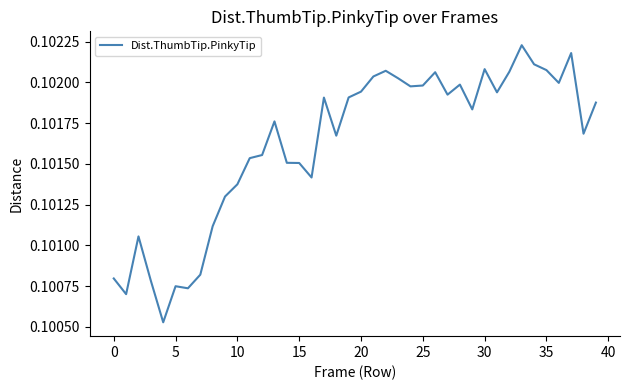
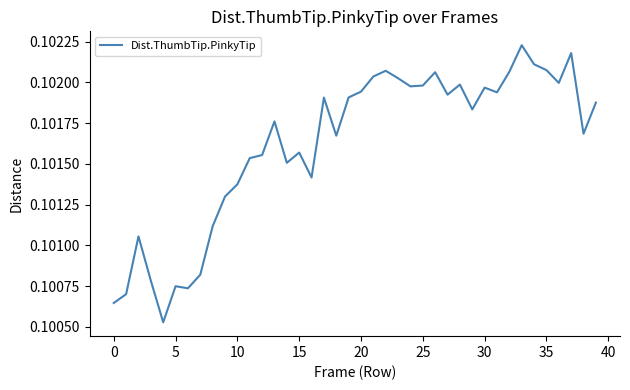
0: 0.10080 -> 0.10065
15: 0.10151 -> 0.10157
30: 0.10208 -> 0.10197
